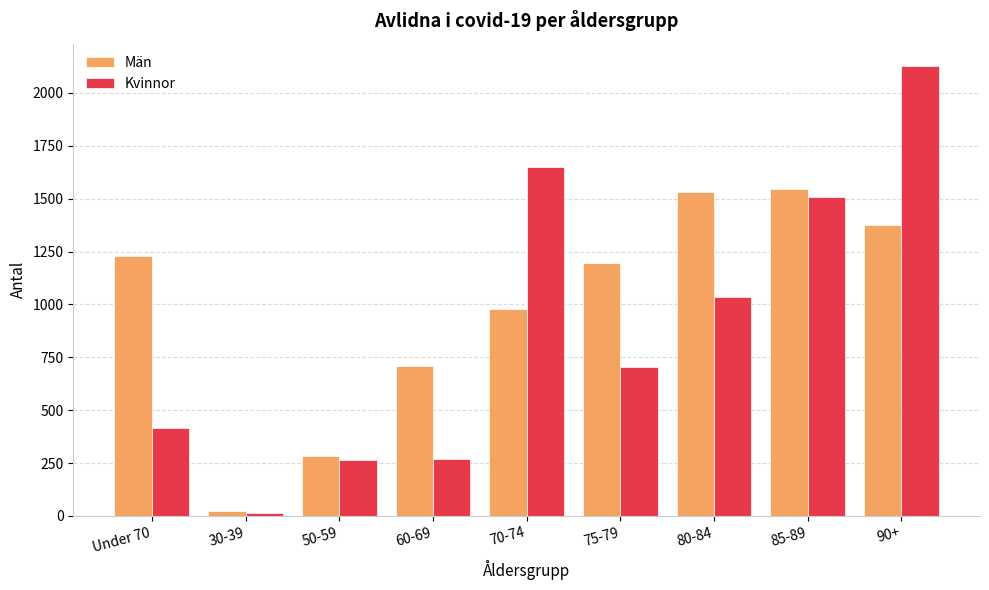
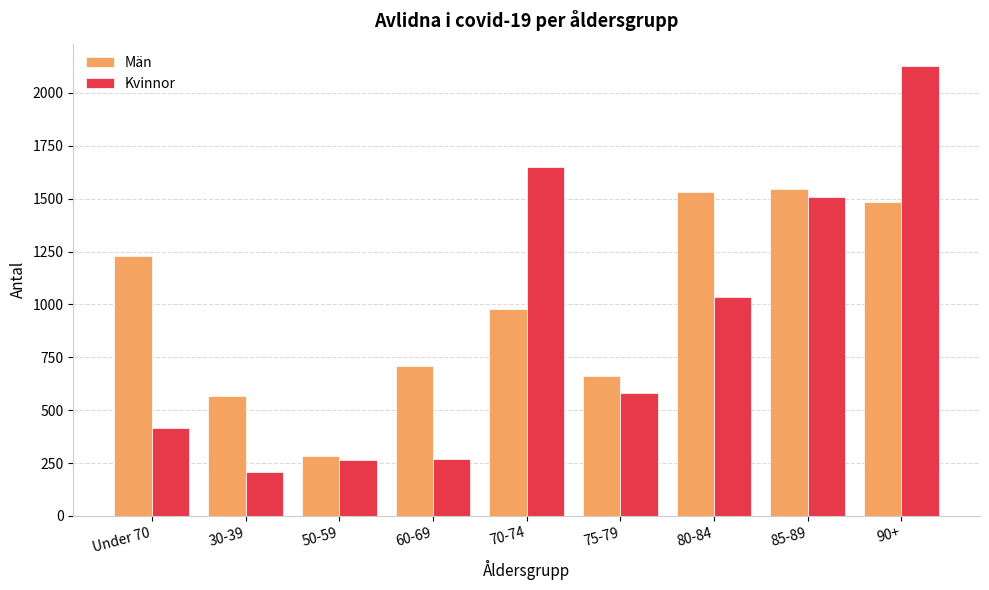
Män, 30-39: 20 -> 570
Kvinnor, 30-39: 10 -> 210
Män, 75-79: 1200 -> 660
Kvinnor, 75-79: 700 -> 580
Män, 90+: 1380 -> 1490
